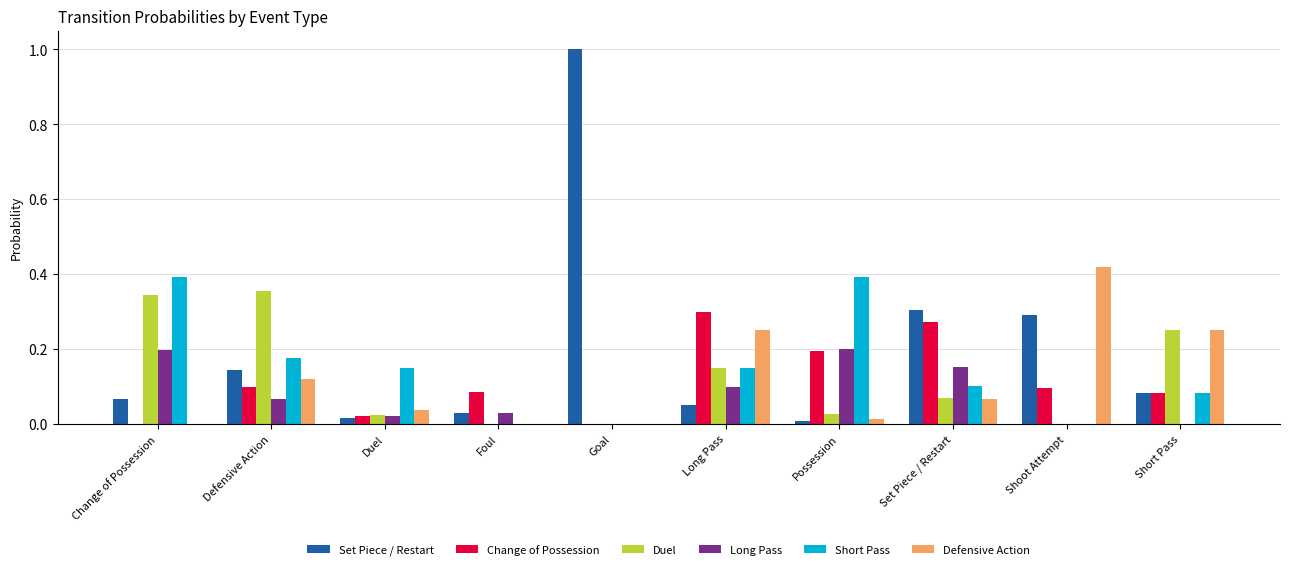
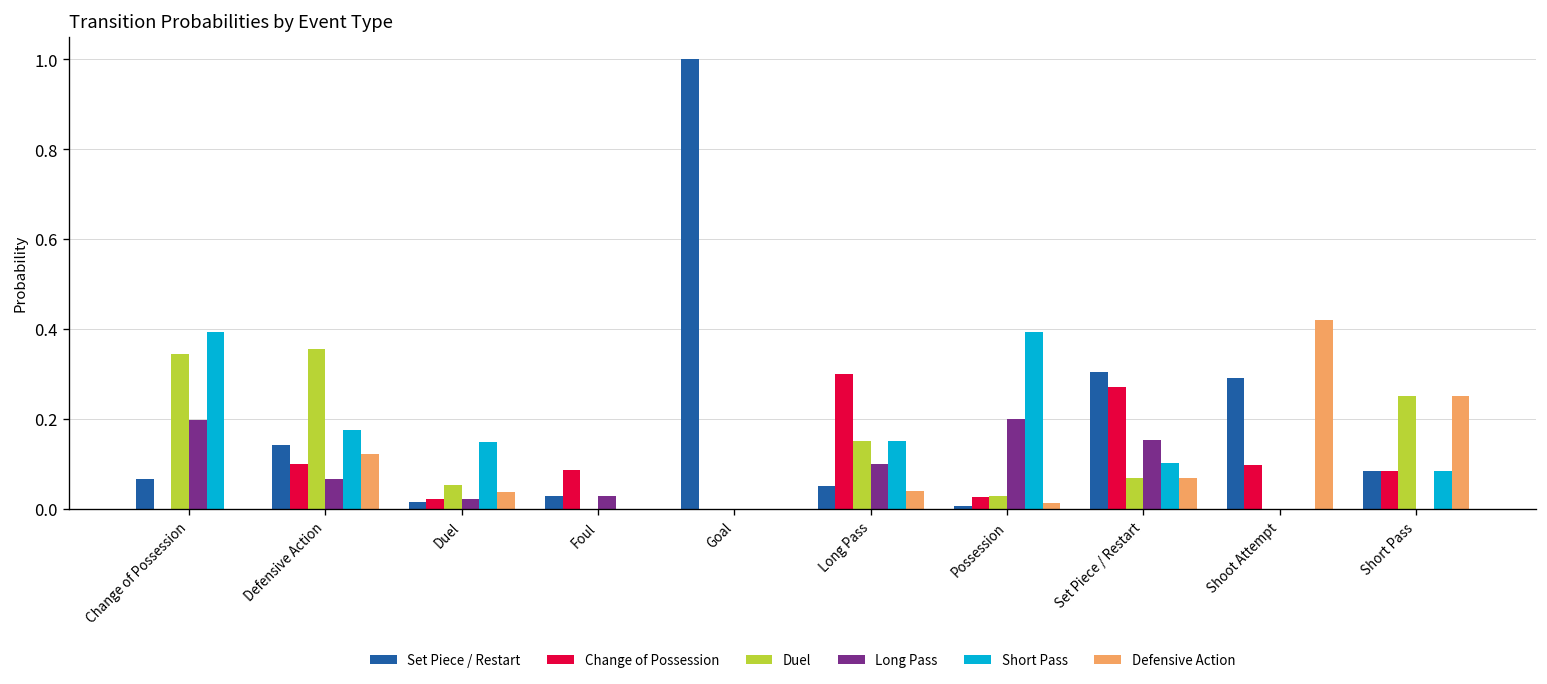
Duel, Duel: 0.02 -> 0.05
Defensive Action, Long Pass: 0.25 -> 0.04
Change of Possession, Possession: 0.19 -> 0.03
